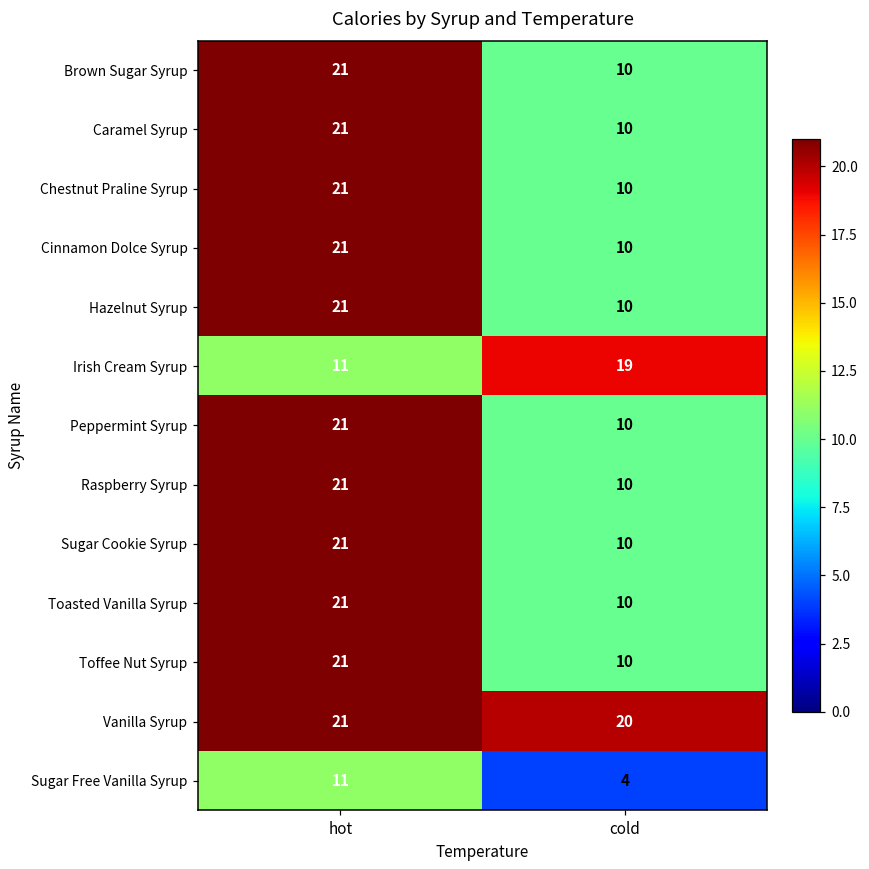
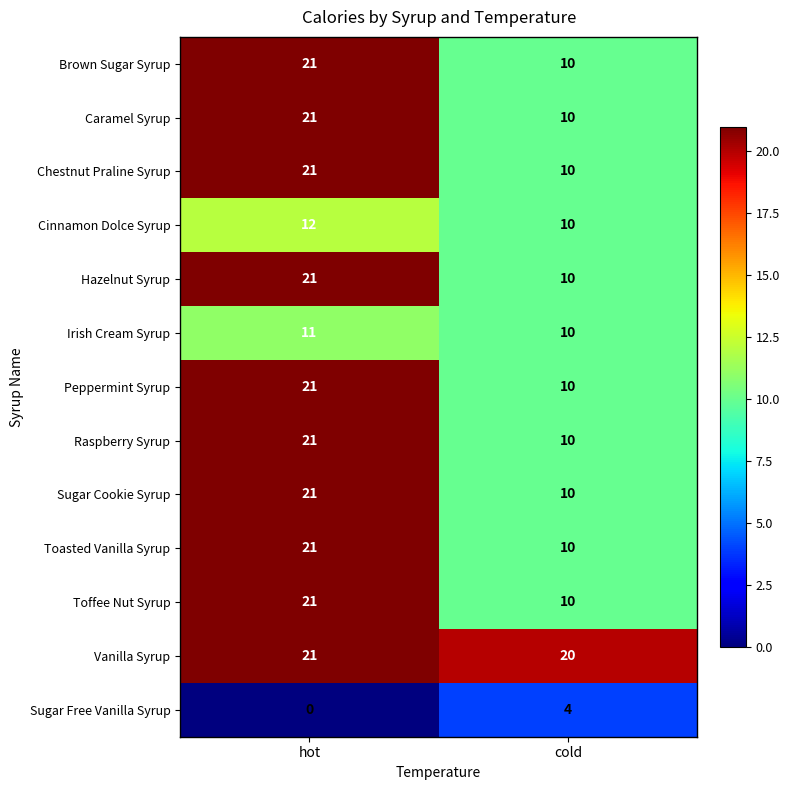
Cinnamon Dolce Syrup, hot: 21 -> 12
Irish Cream Syrup, cold: 19 -> 10
Sugar Free Vanilla Syrup, hot: 11 -> 0
